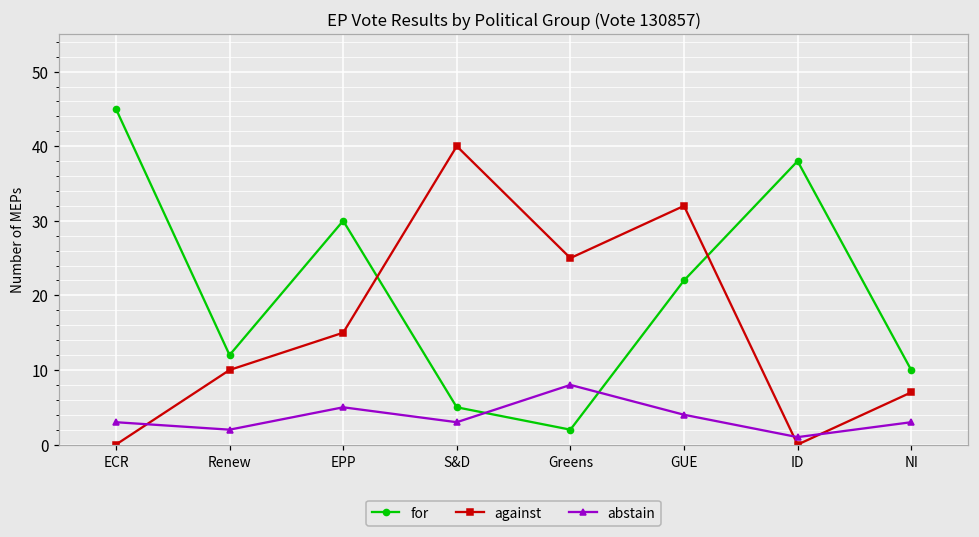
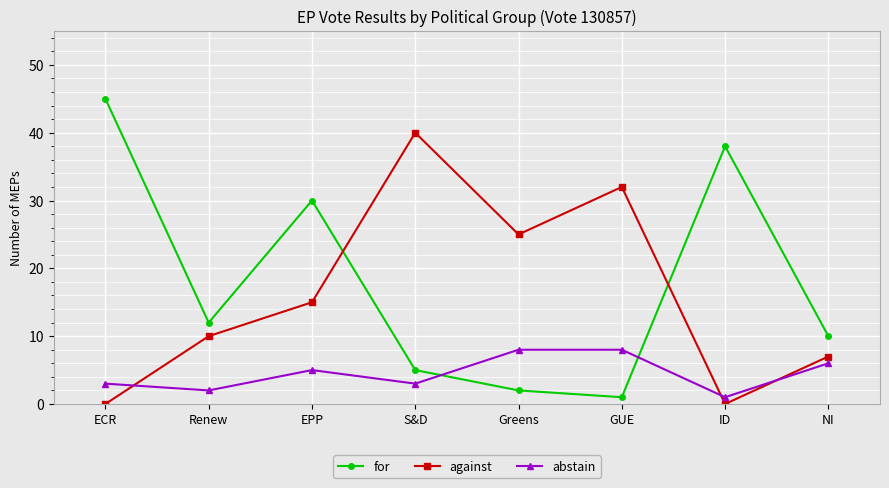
for, GUE: 22 -> 1
abstain, GUE: 4 -> 8
abstain, NI: 3 -> 6
